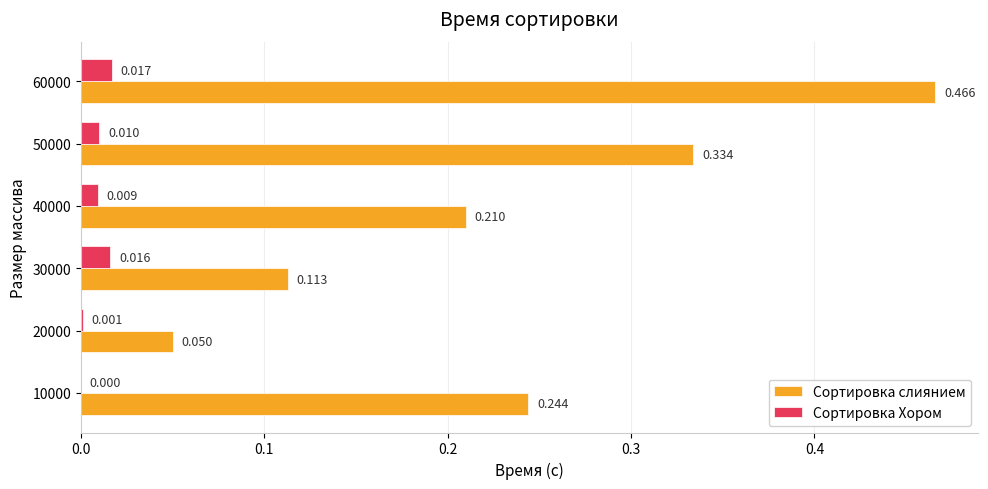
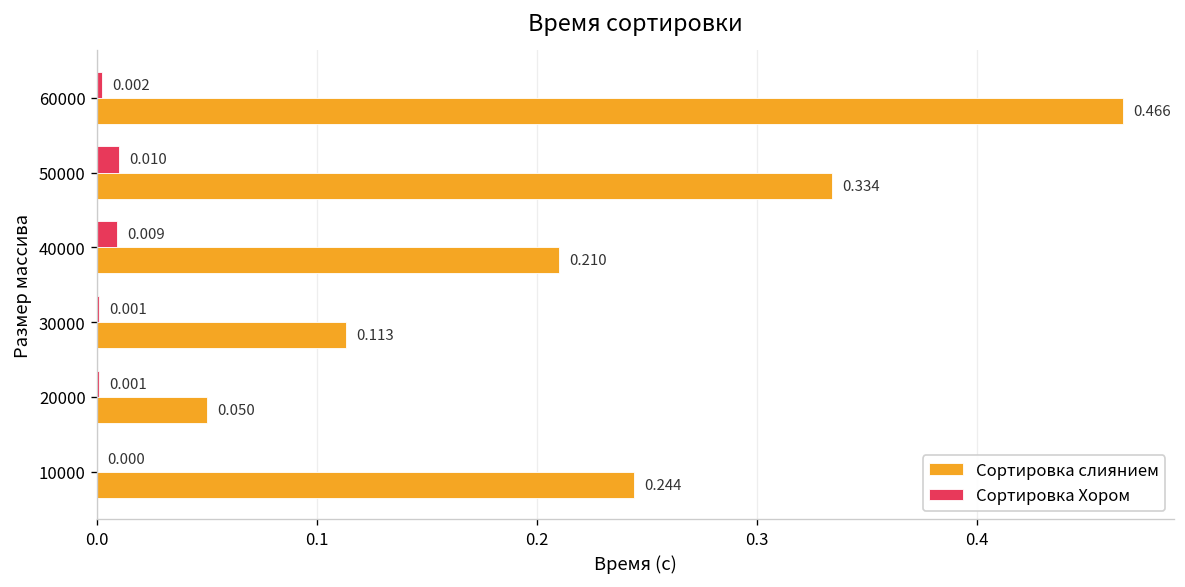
Сортировка Хором, 60000: 0.017 -> 0.002
Сортировка Хором, 30000: 0.016 -> 0.001
